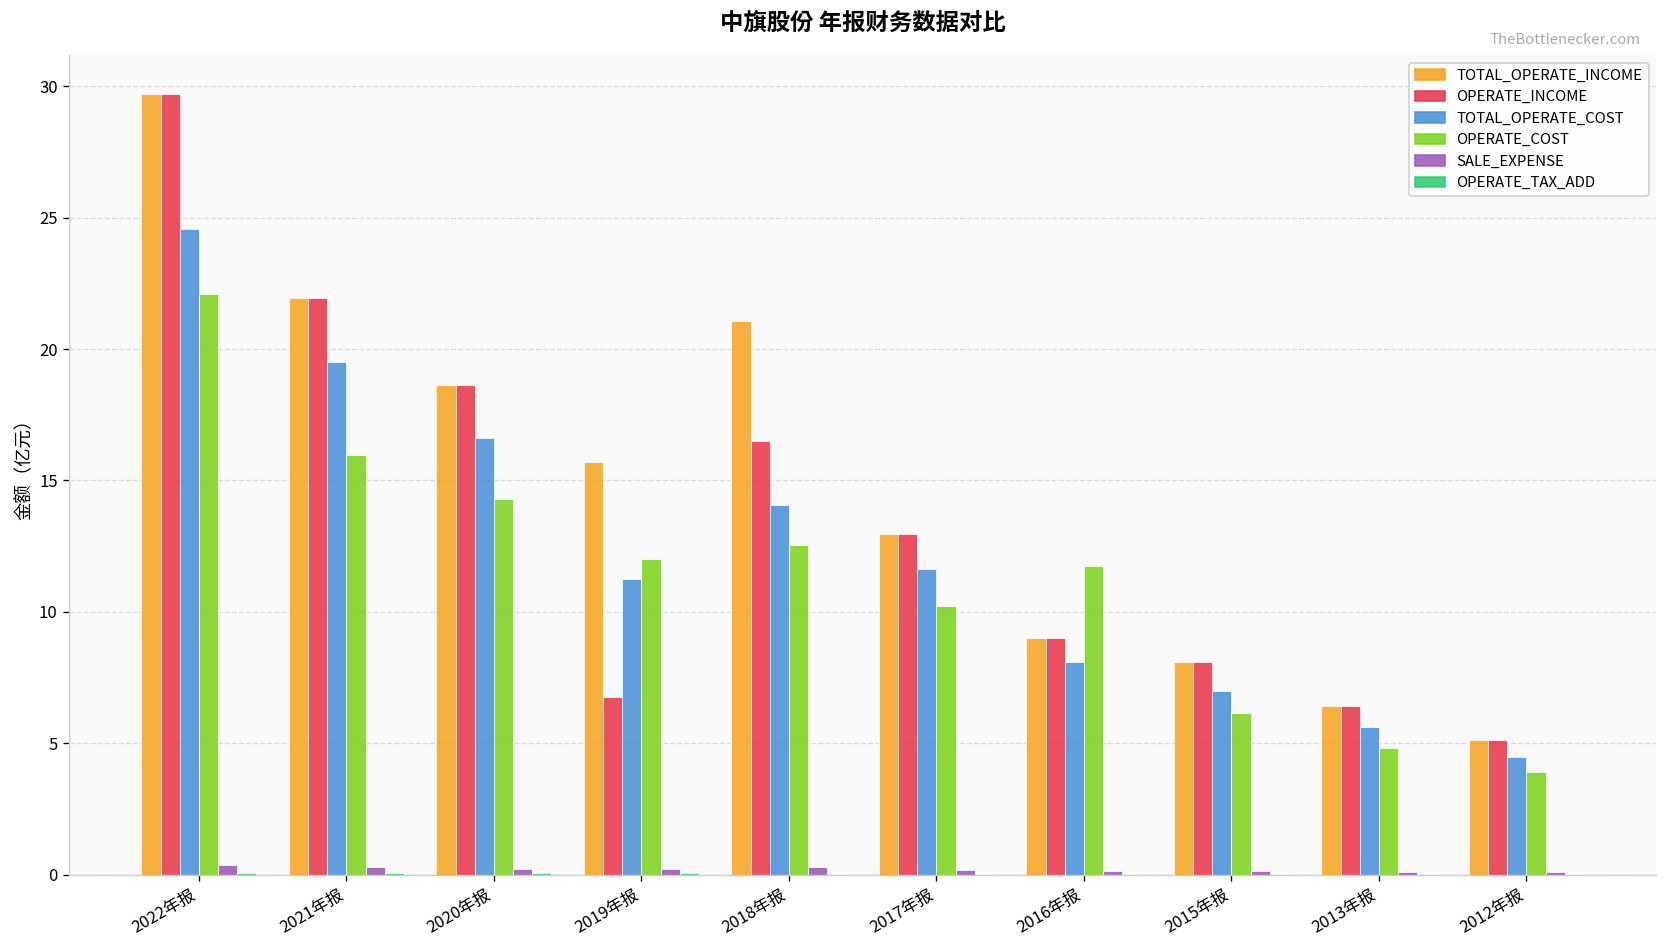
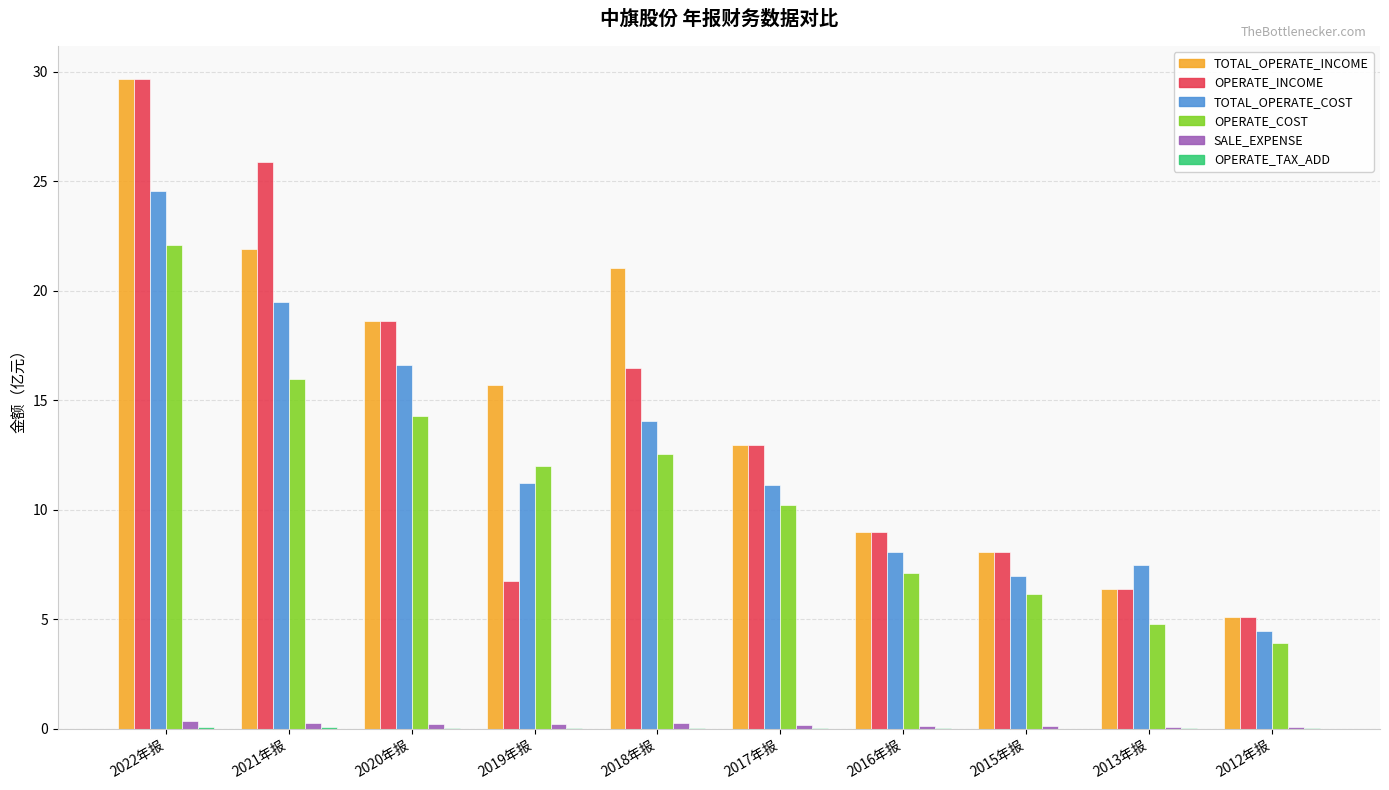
OPERATE_INCOME, 2021年报: 21.9 -> 25.9
TOTAL_OPERATE_COST, 2017年报: 11.6 -> 11.1
OPERATE_COST, 2016年报: 11.7 -> 7.1
TOTAL_OPERATE_COST, 2013年报: 5.6 -> 7.5
